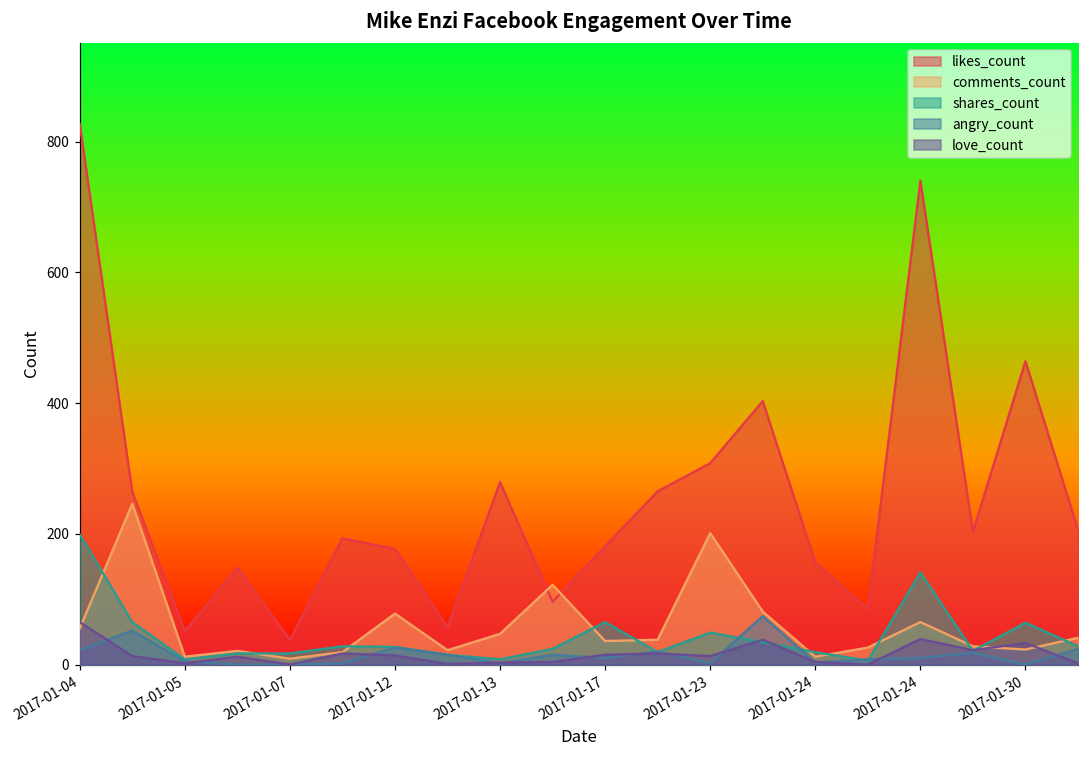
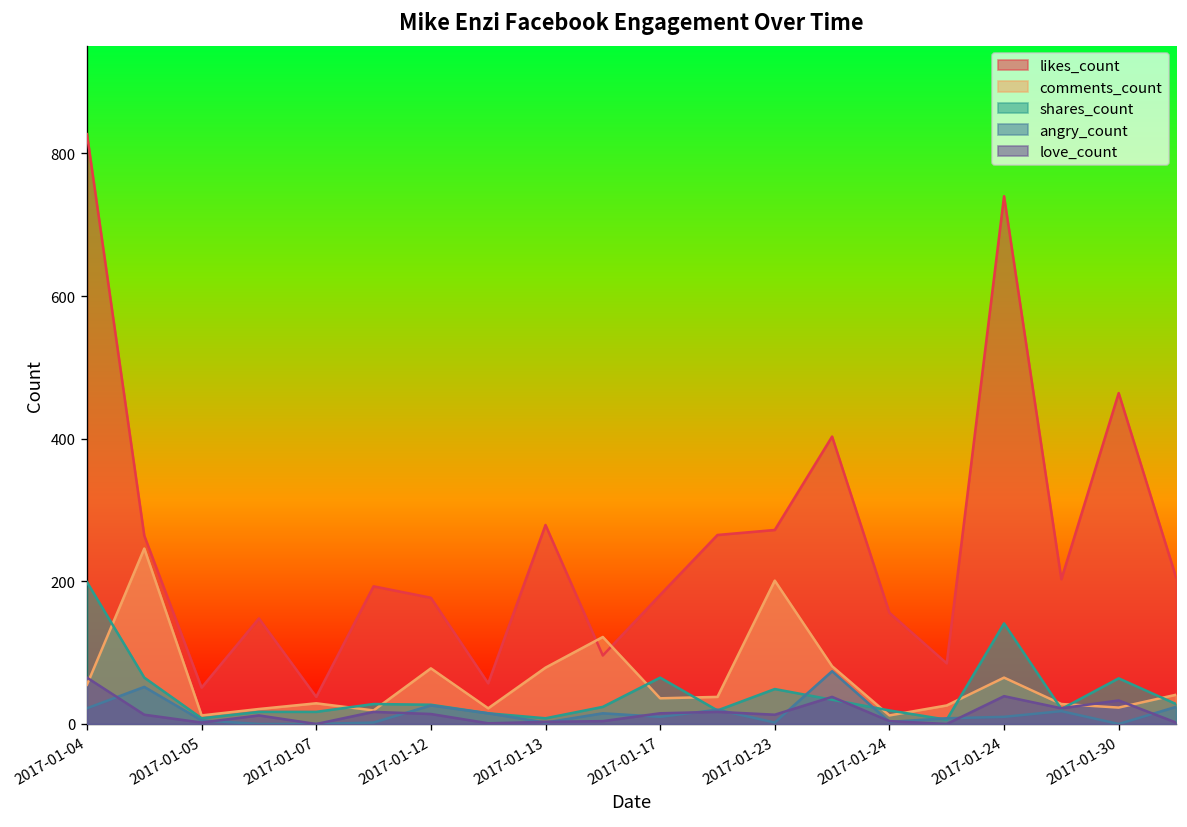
comments_count, 2017-01-07: 10 -> 30
comments_count, 2017-01-13: 50 -> 80
likes_count, 2017-01-23: 310 -> 270
